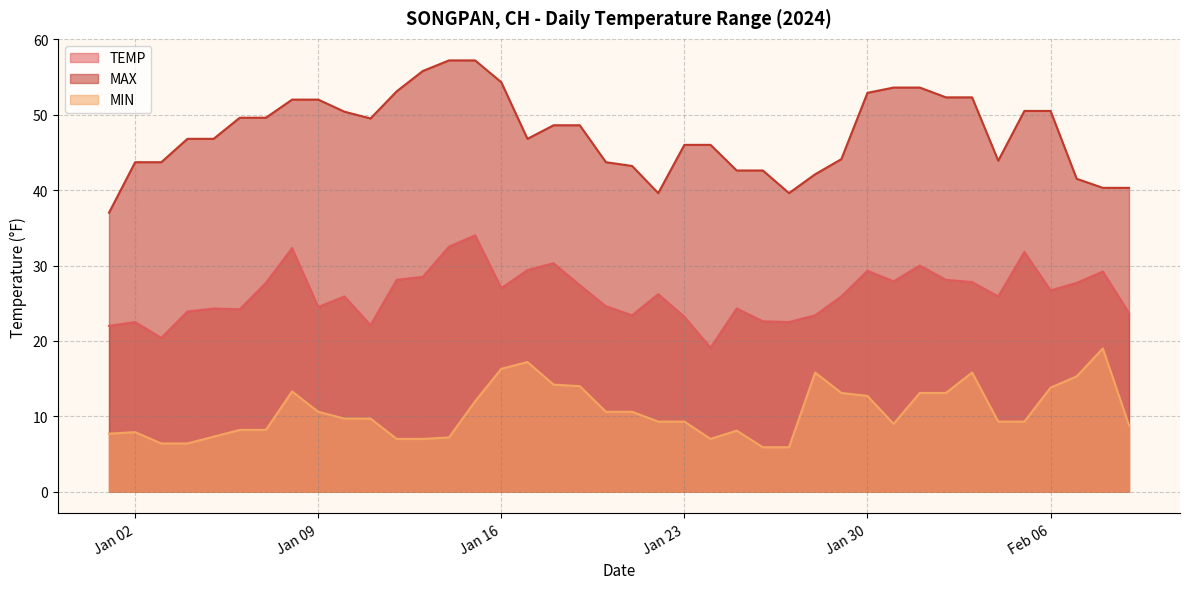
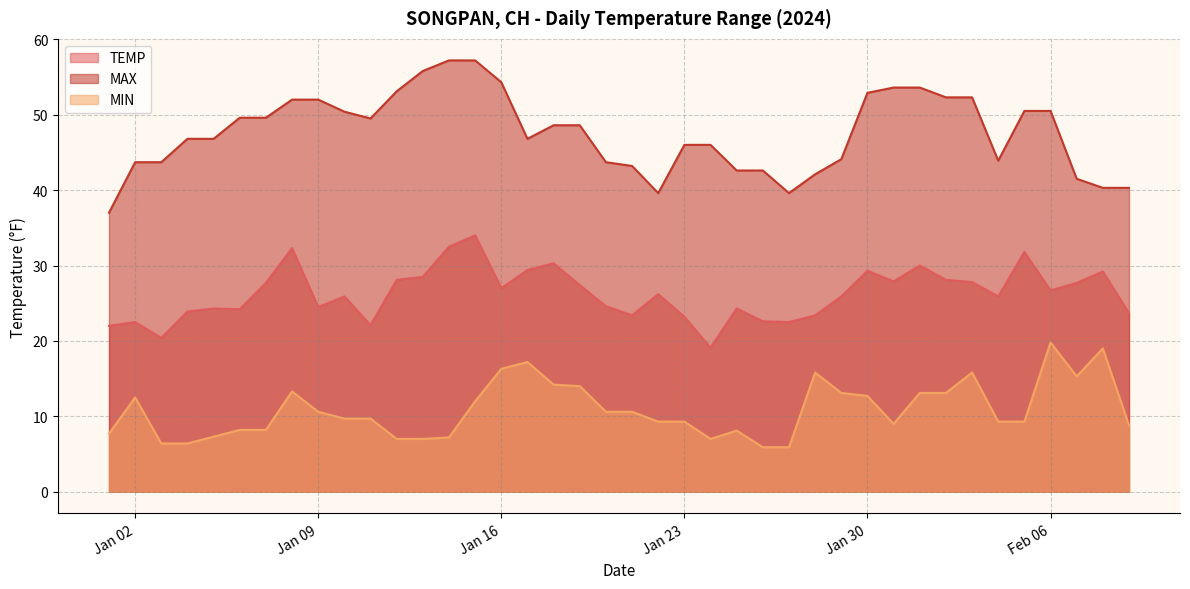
MIN, Jan 02: 8 -> 13
MIN, Feb 06: 14 -> 20
